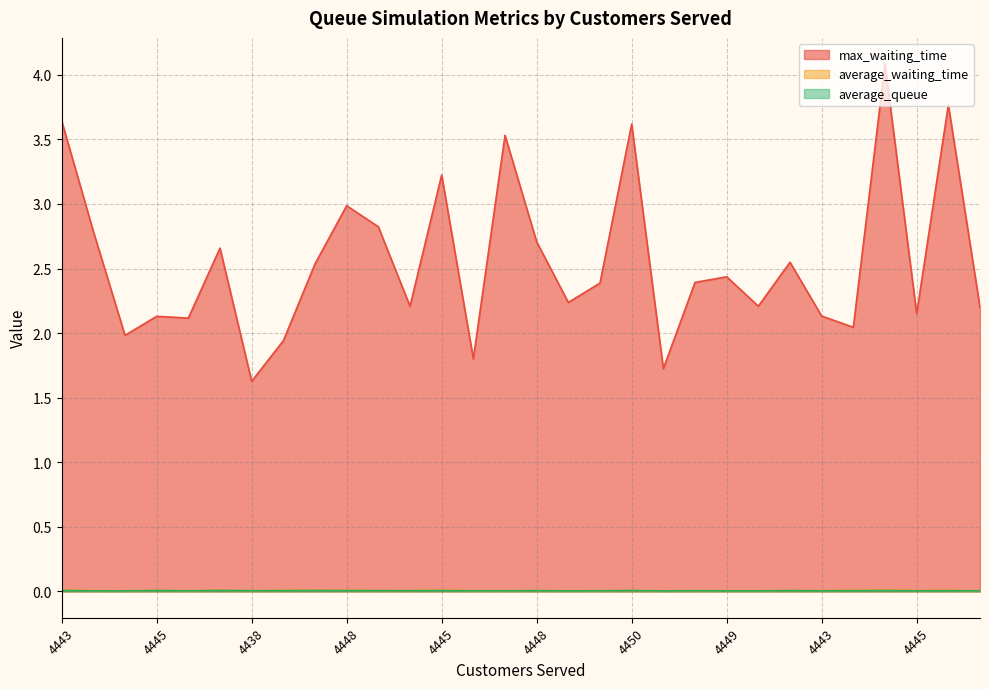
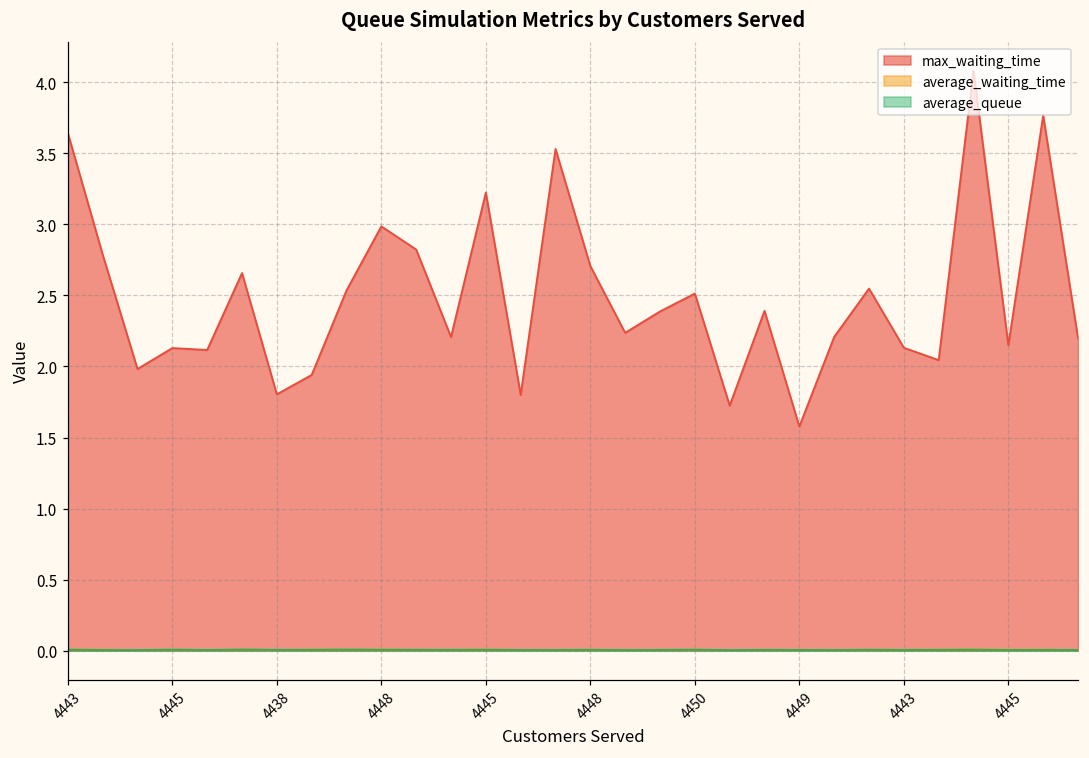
max_waiting_time, 4438: 1.63 -> 1.80
max_waiting_time, 4450: 3.62 -> 2.51
max_waiting_time, 4449: 2.44 -> 1.58
